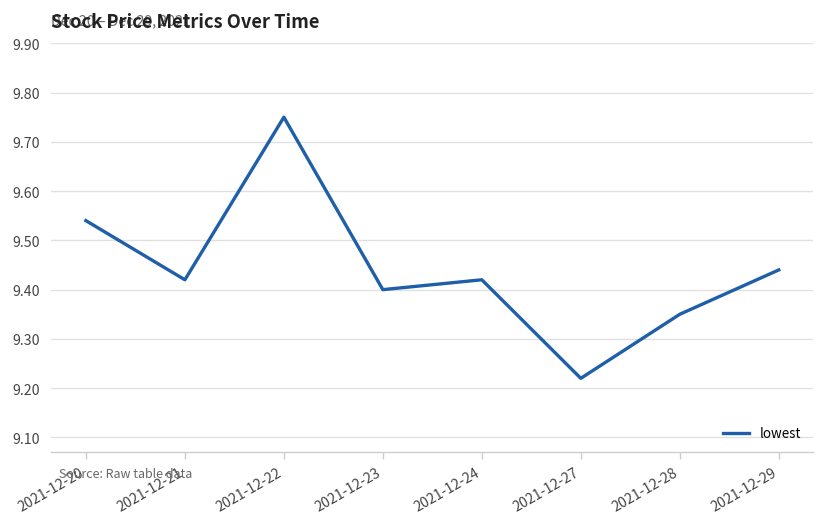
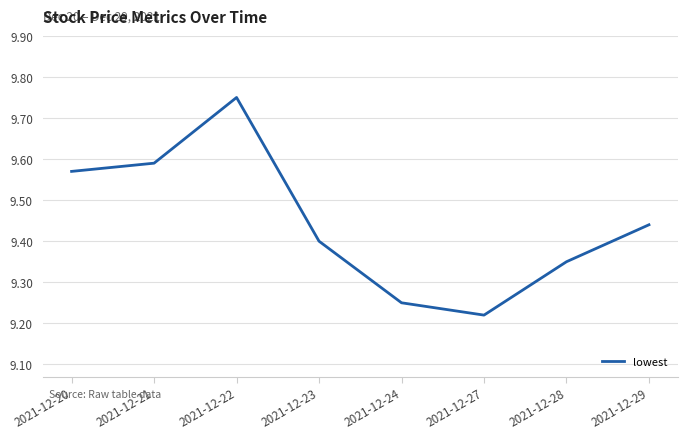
2021-12-20: 9.54 -> 9.57
2021-12-21: 9.42 -> 9.59
2021-12-24: 9.42 -> 9.25
